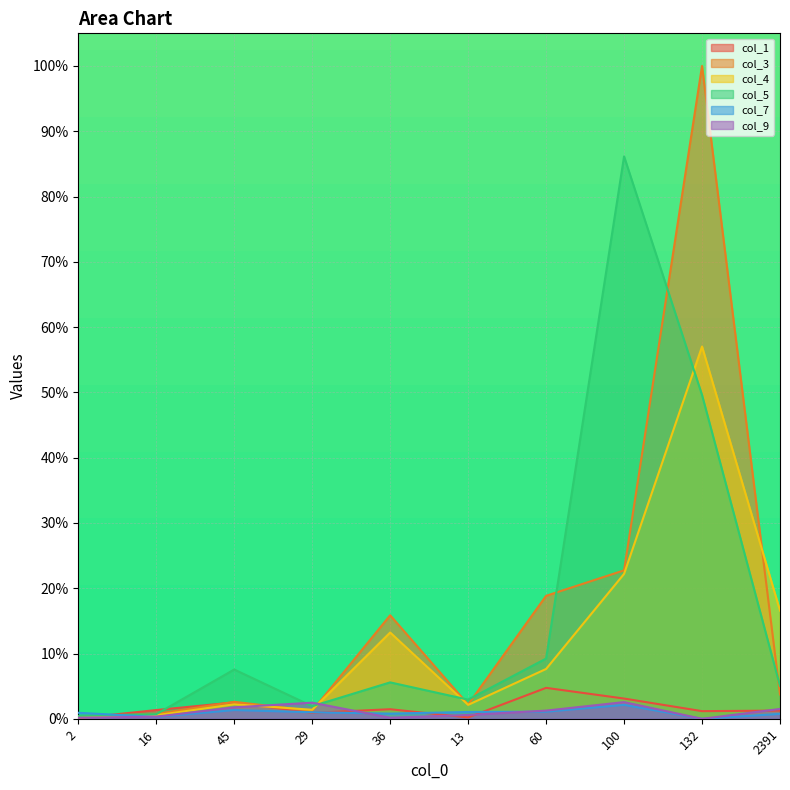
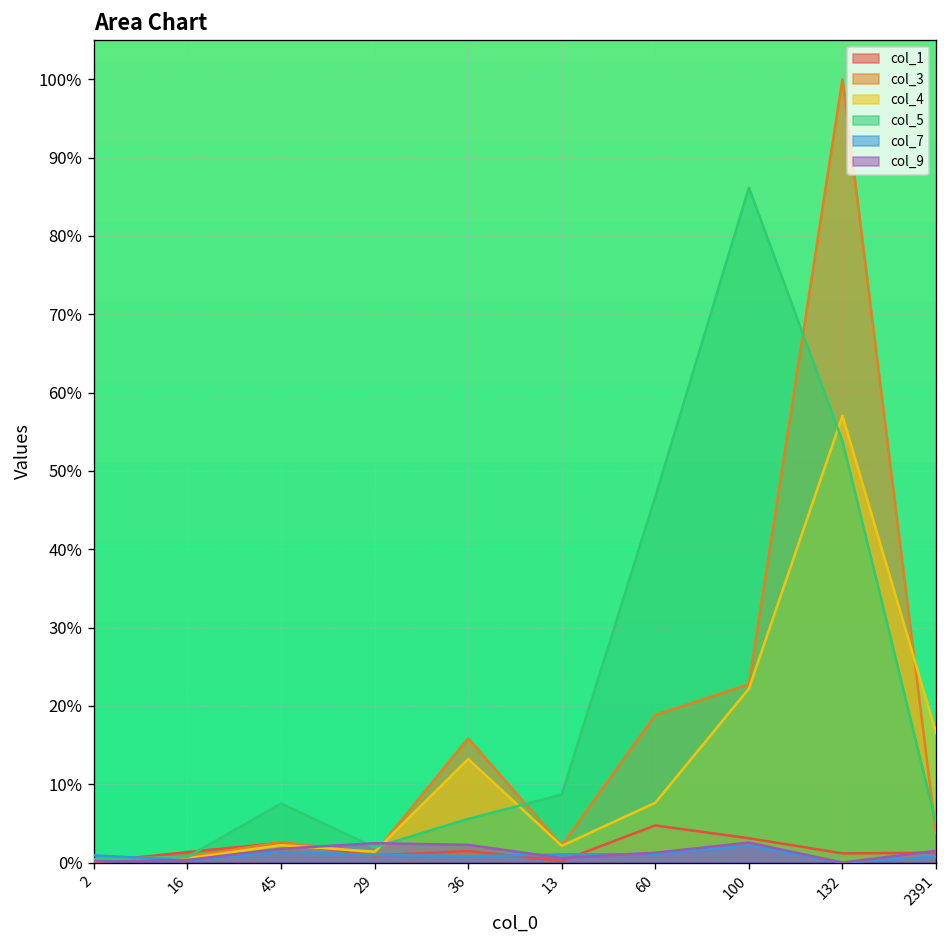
col_9, 36: 0% -> 2%
col_5, 13: 3% -> 9%
col_5, 60: 9% -> 47%
col_5, 132: 50% -> 54%
